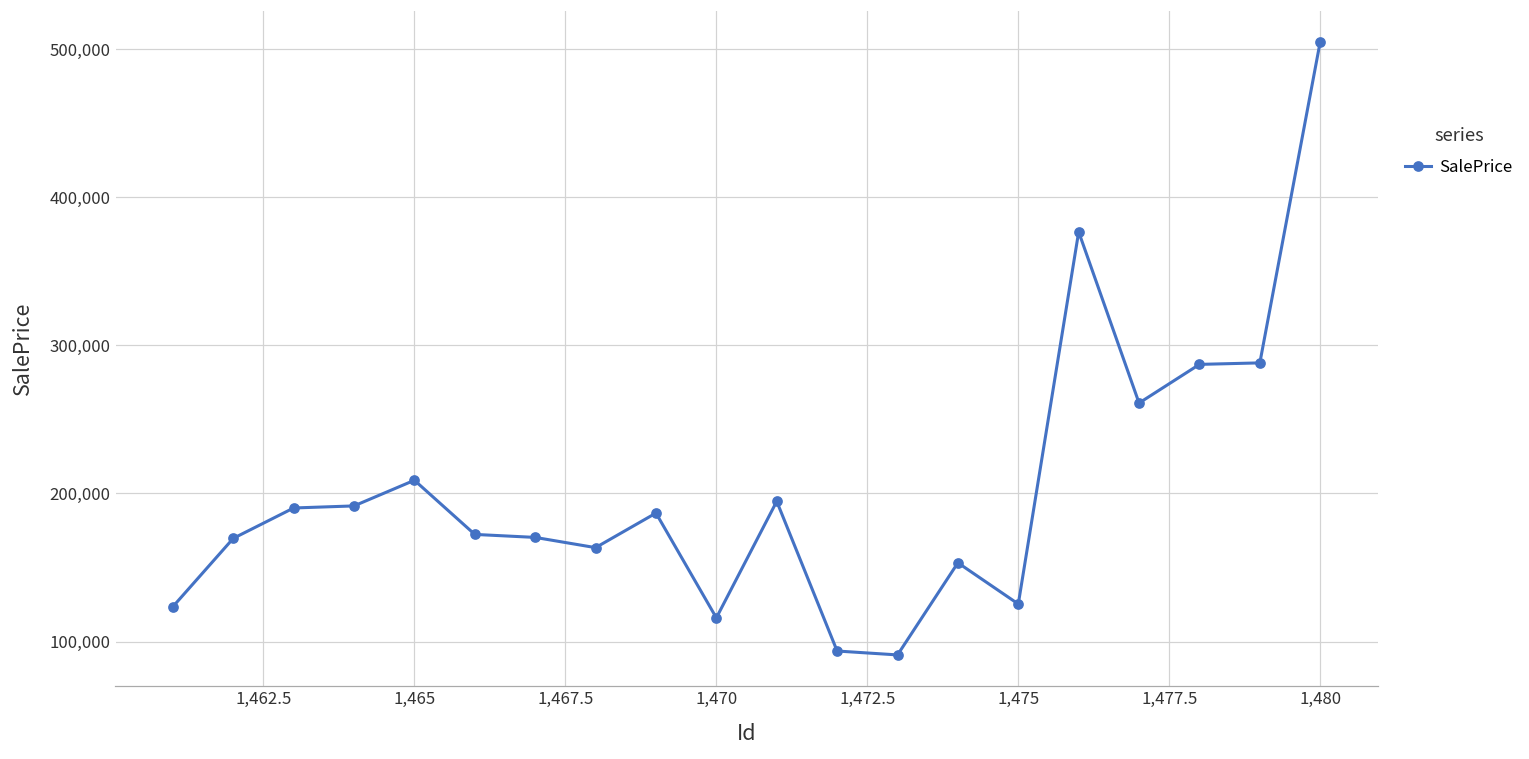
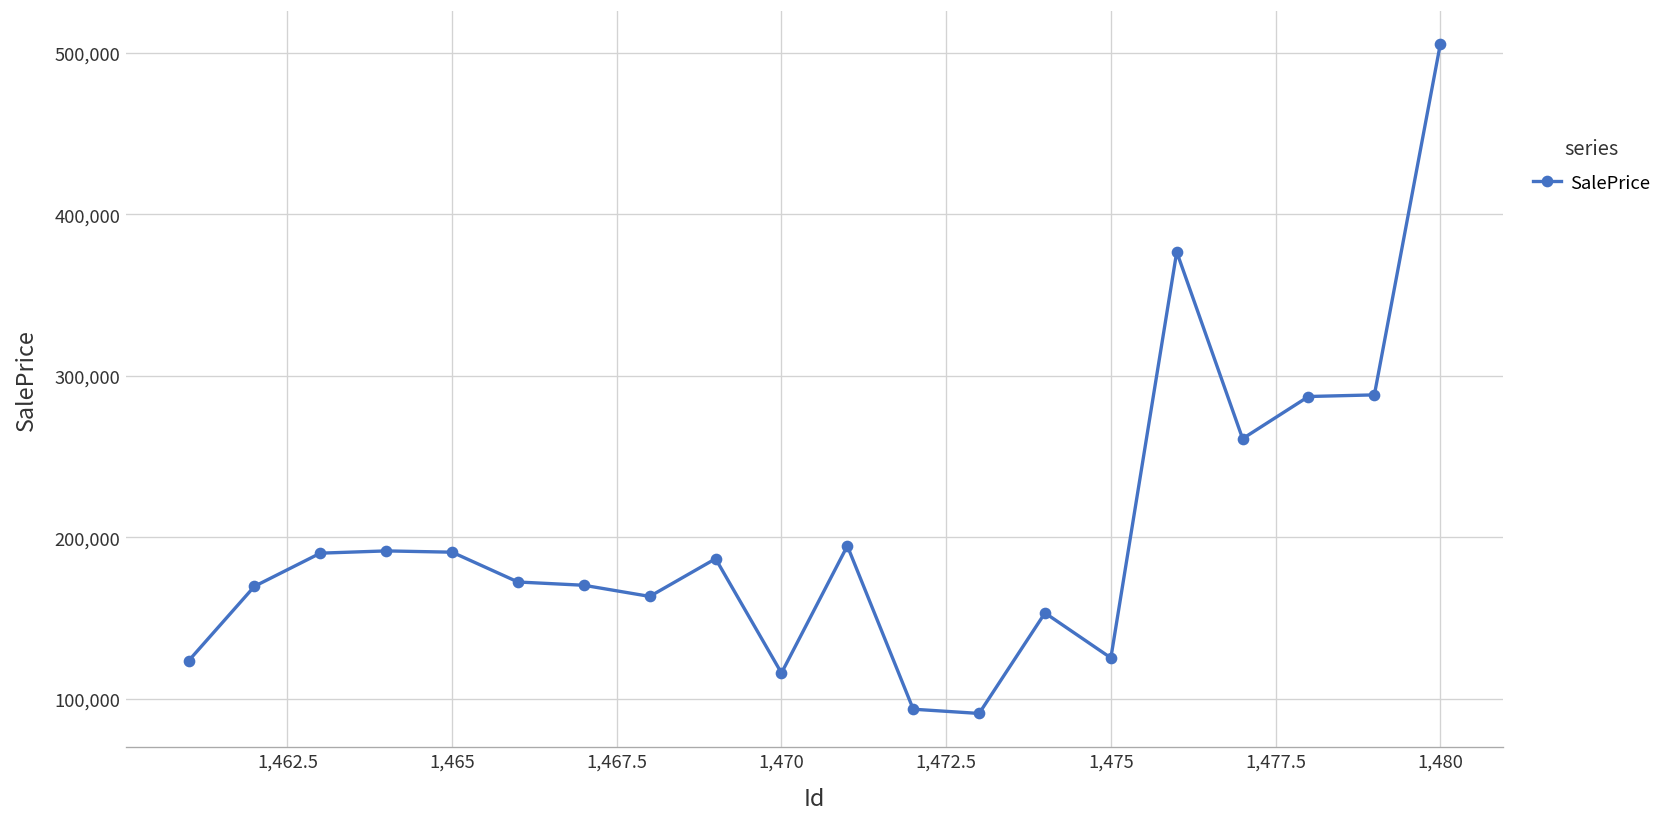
1,465: 209,000 -> 191,000
